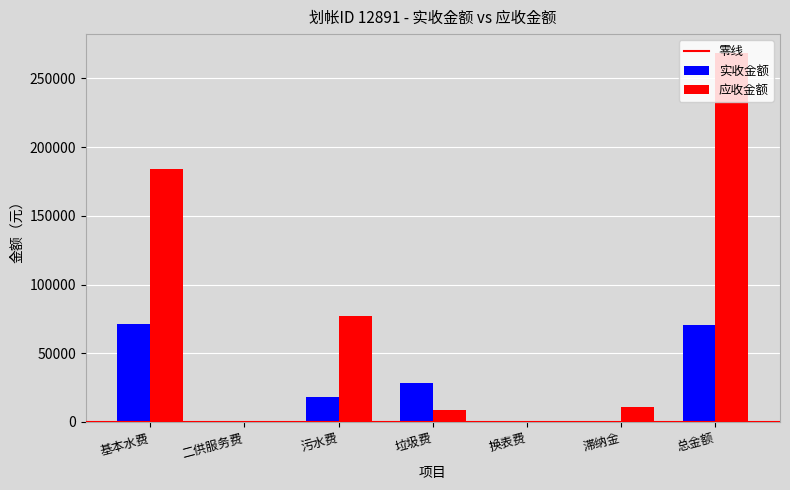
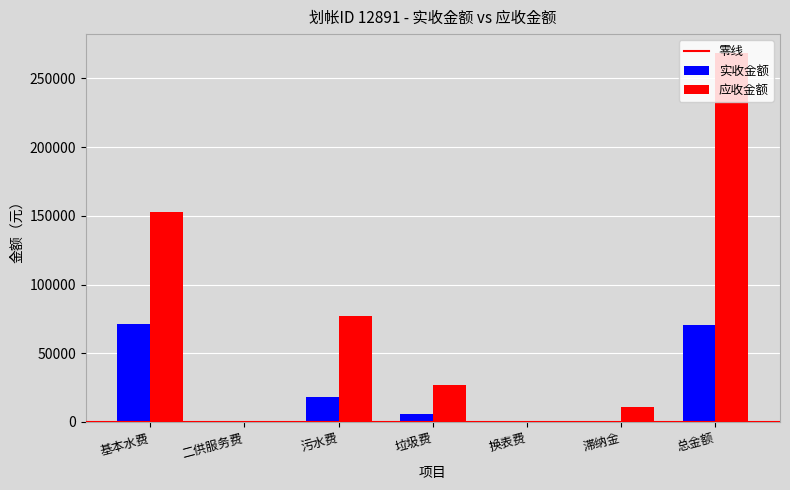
应收金额, 基本水费: 184000 -> 153000
实收金额, 垃圾费: 28000 -> 6000
应收金额, 垃圾费: 9000 -> 27000
